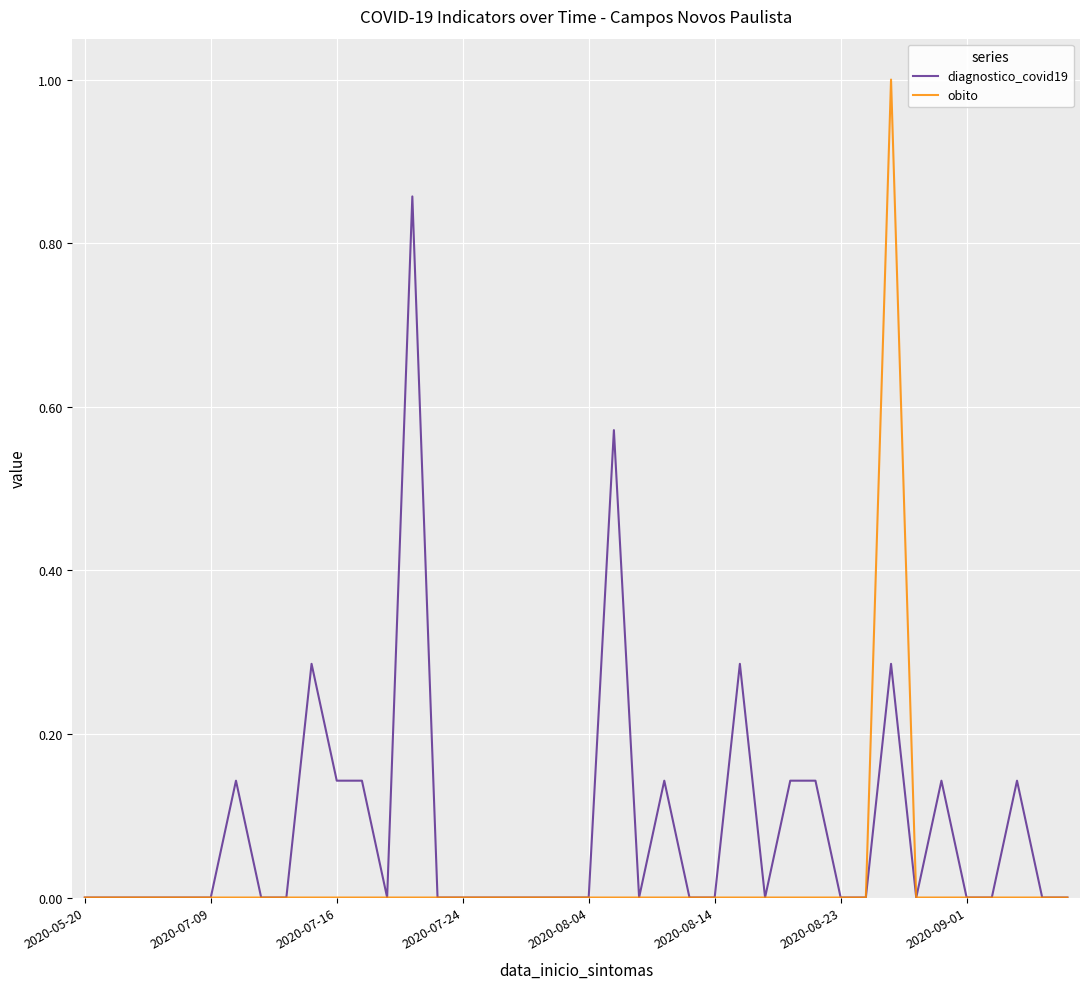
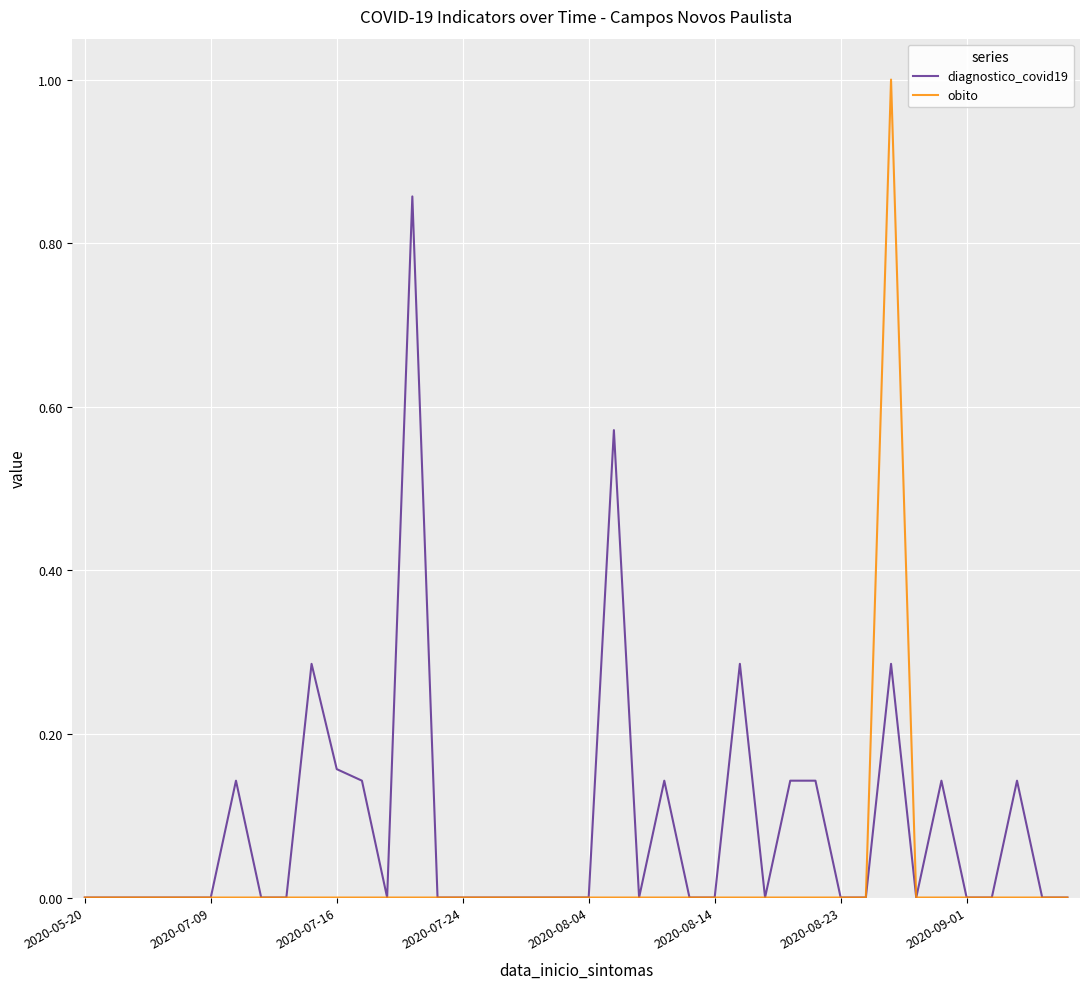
diagnostico_covid19, 2020-07-16: 0.14 -> 0.16
